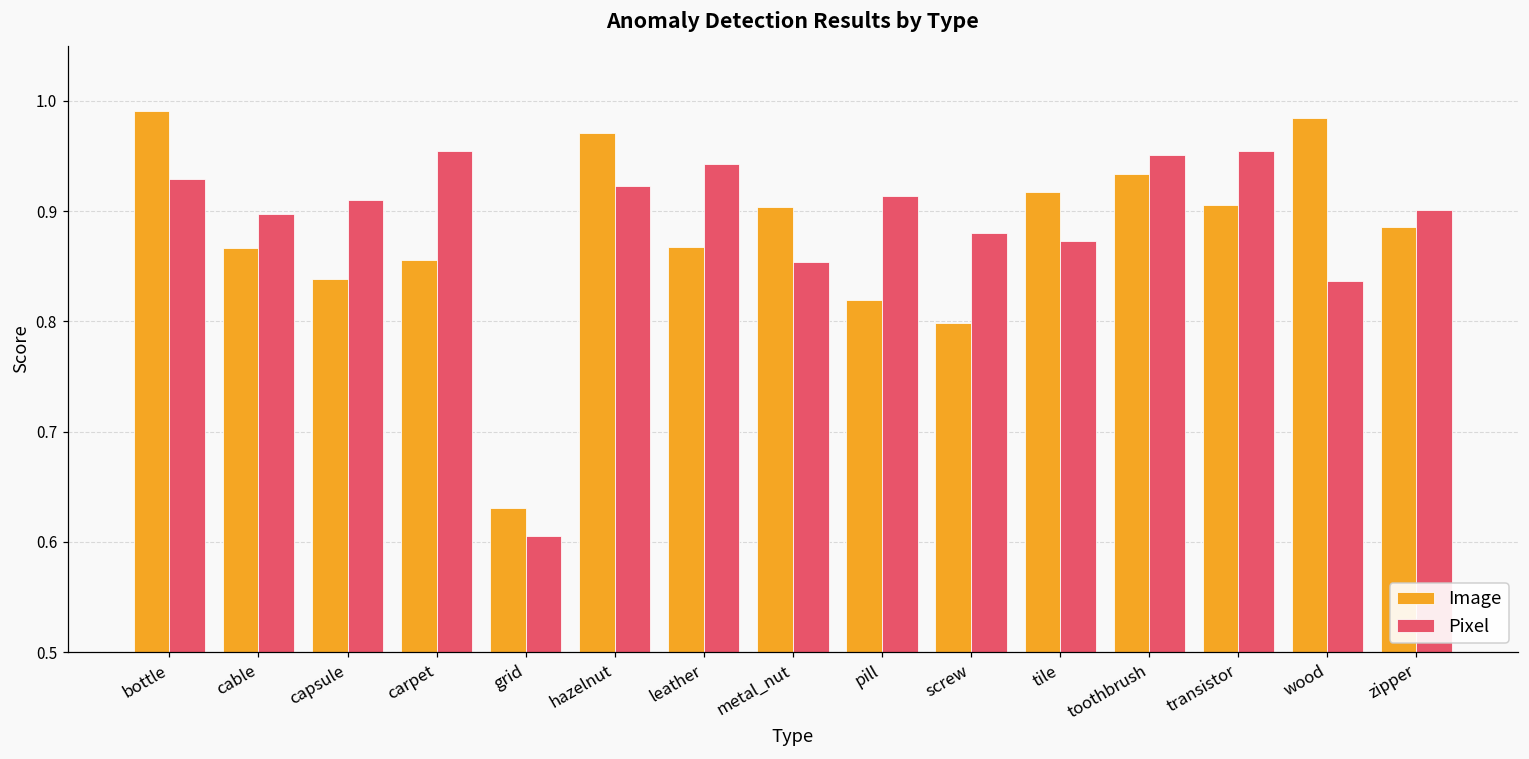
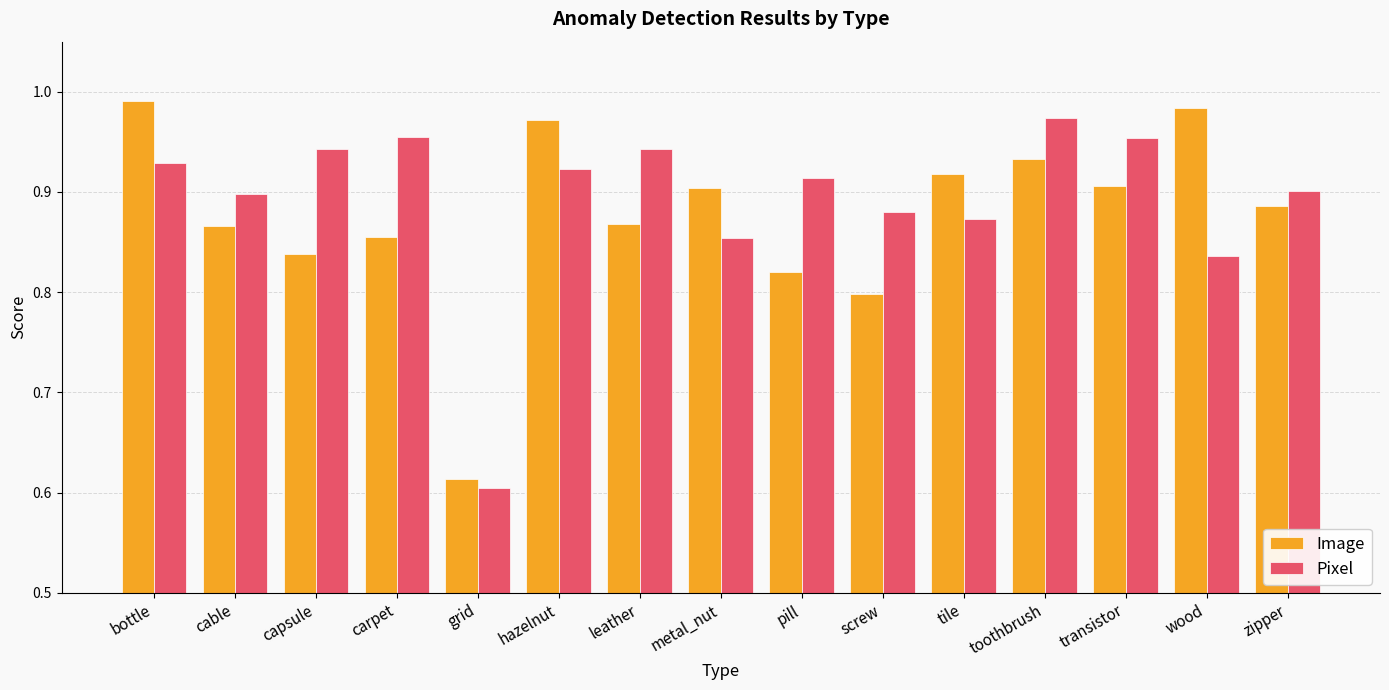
Pixel, capsule: 0.910 -> 0.943
Image, grid: 0.631 -> 0.613
Pixel, toothbrush: 0.951 -> 0.973
